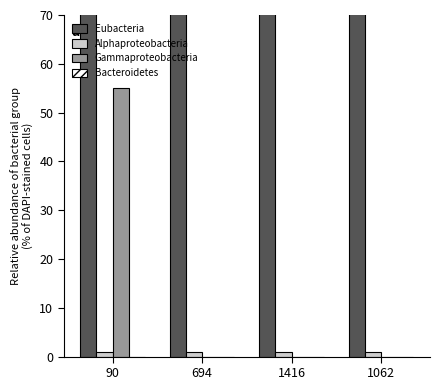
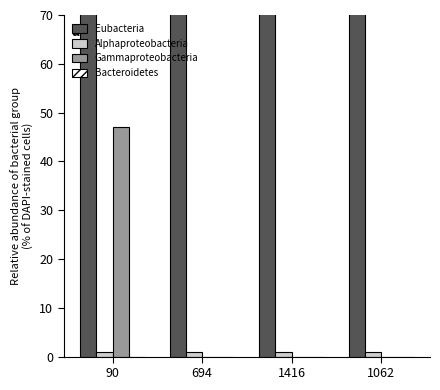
Gammaproteobacteria, 90: 55 -> 47
